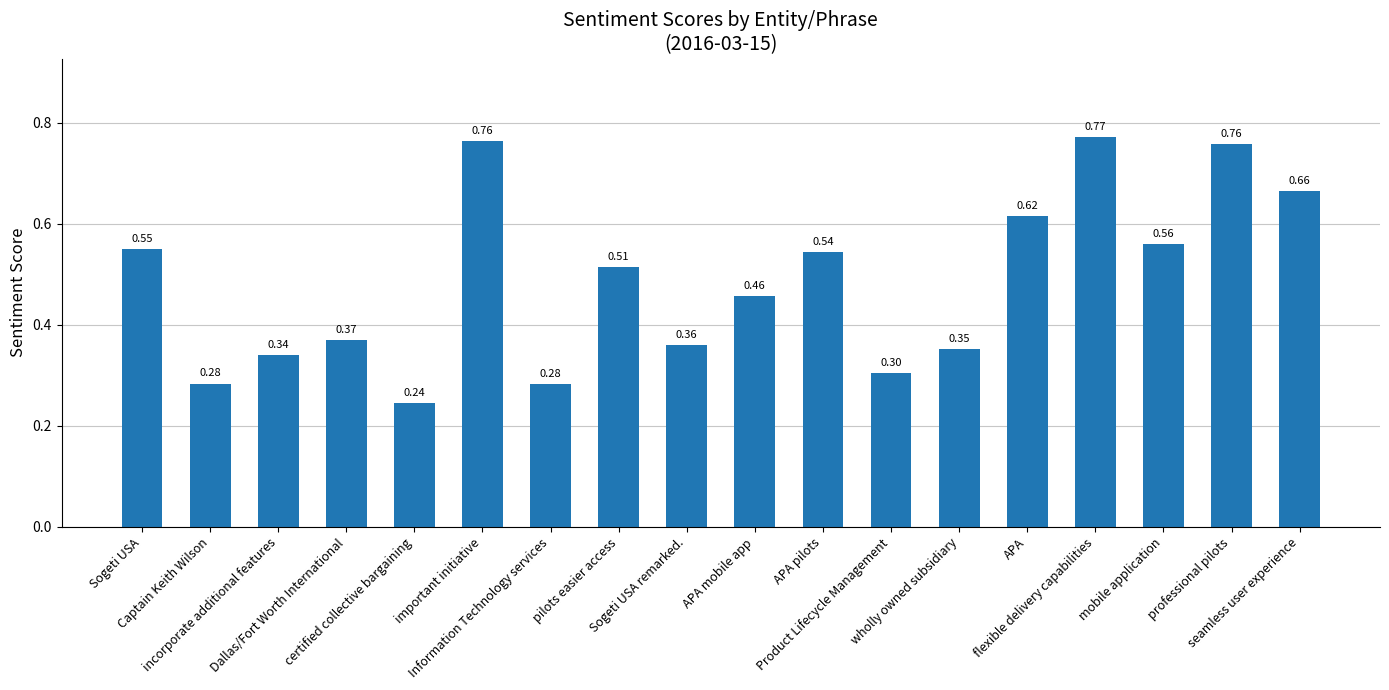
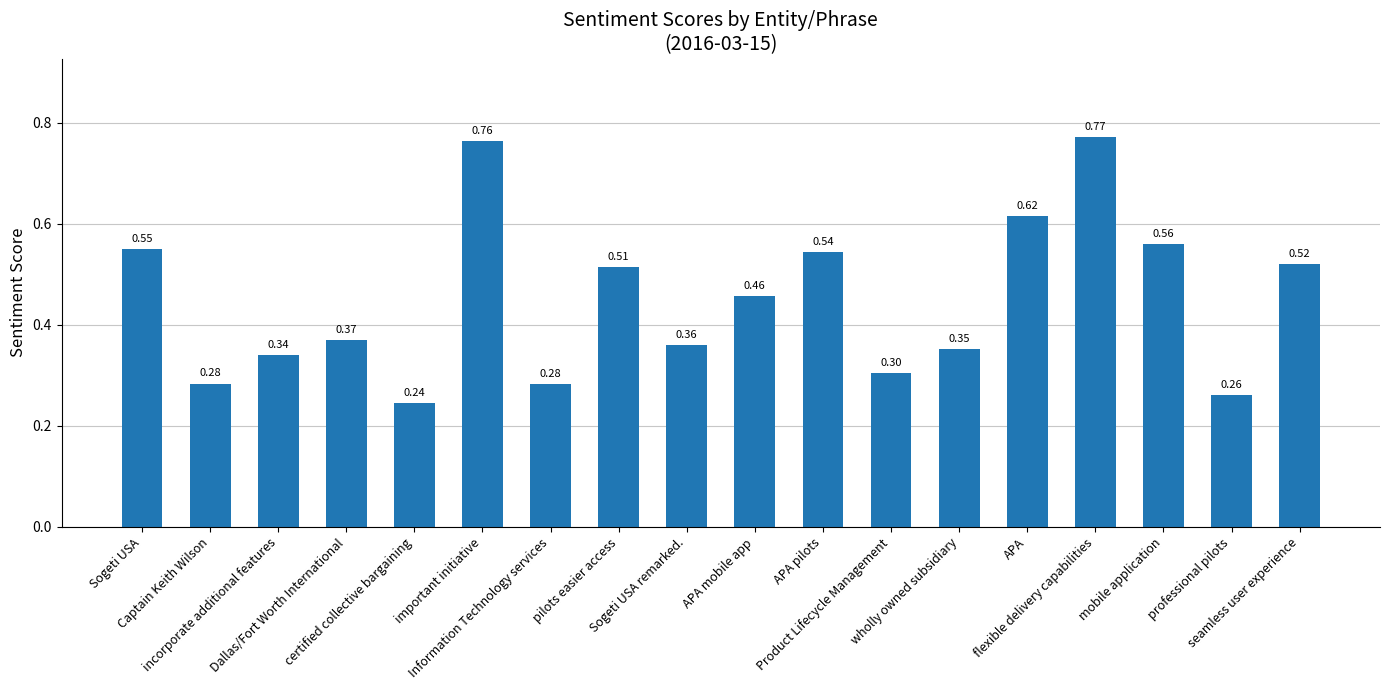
professional pilots: 0.76 -> 0.26
seamless user experience: 0.66 -> 0.52
